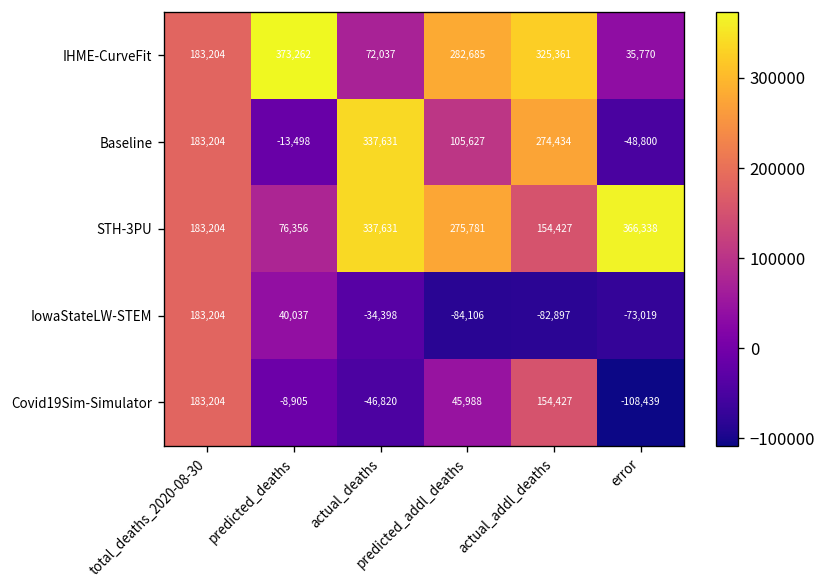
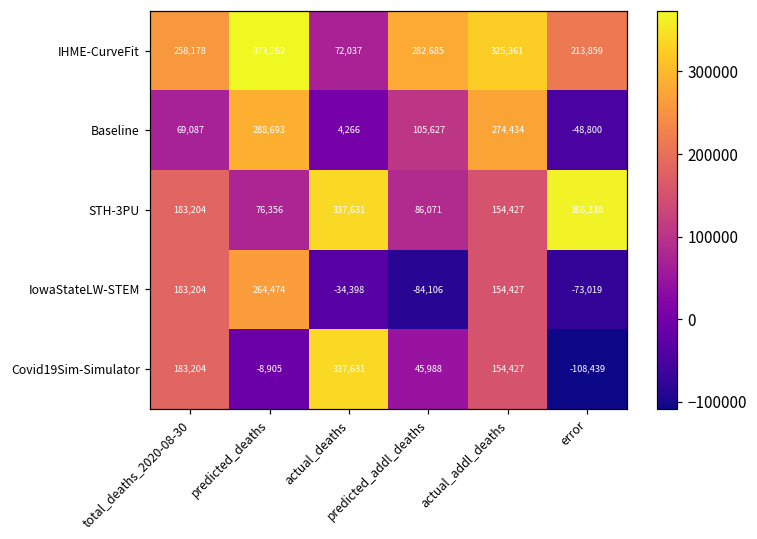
IHME-CurveFit, total_deaths_2020-08-30: 183,204 -> 258,178
IHME-CurveFit, error: 35,770 -> 213,859
Baseline, total_deaths_2020-08-30: 183,204 -> 69,087
Baseline, predicted_deaths: -13,498 -> 288,693
Baseline, actual_deaths: 337,631 -> 4,266
STH-3PU, predicted_addl_deaths: 275,781 -> 86,071
IowaStateLW-STEM, predicted_deaths: 40,037 -> 264,474
IowaStateLW-STEM, actual_addl_deaths: -82,897 -> 154,427
Covid19Sim-Simulator, actual_deaths: -46,820 -> 337,631
